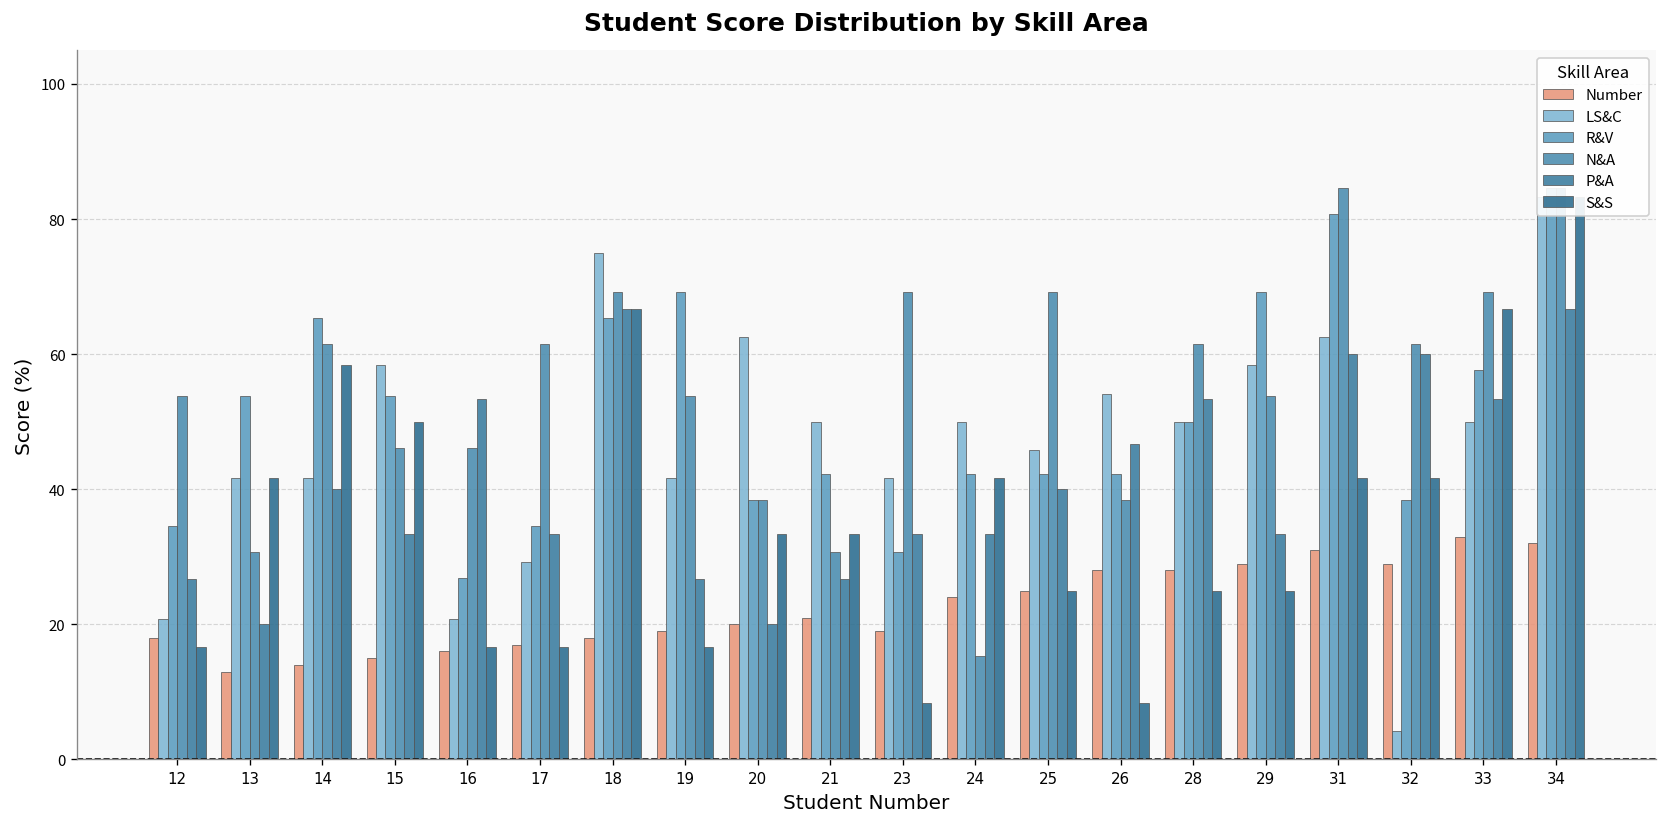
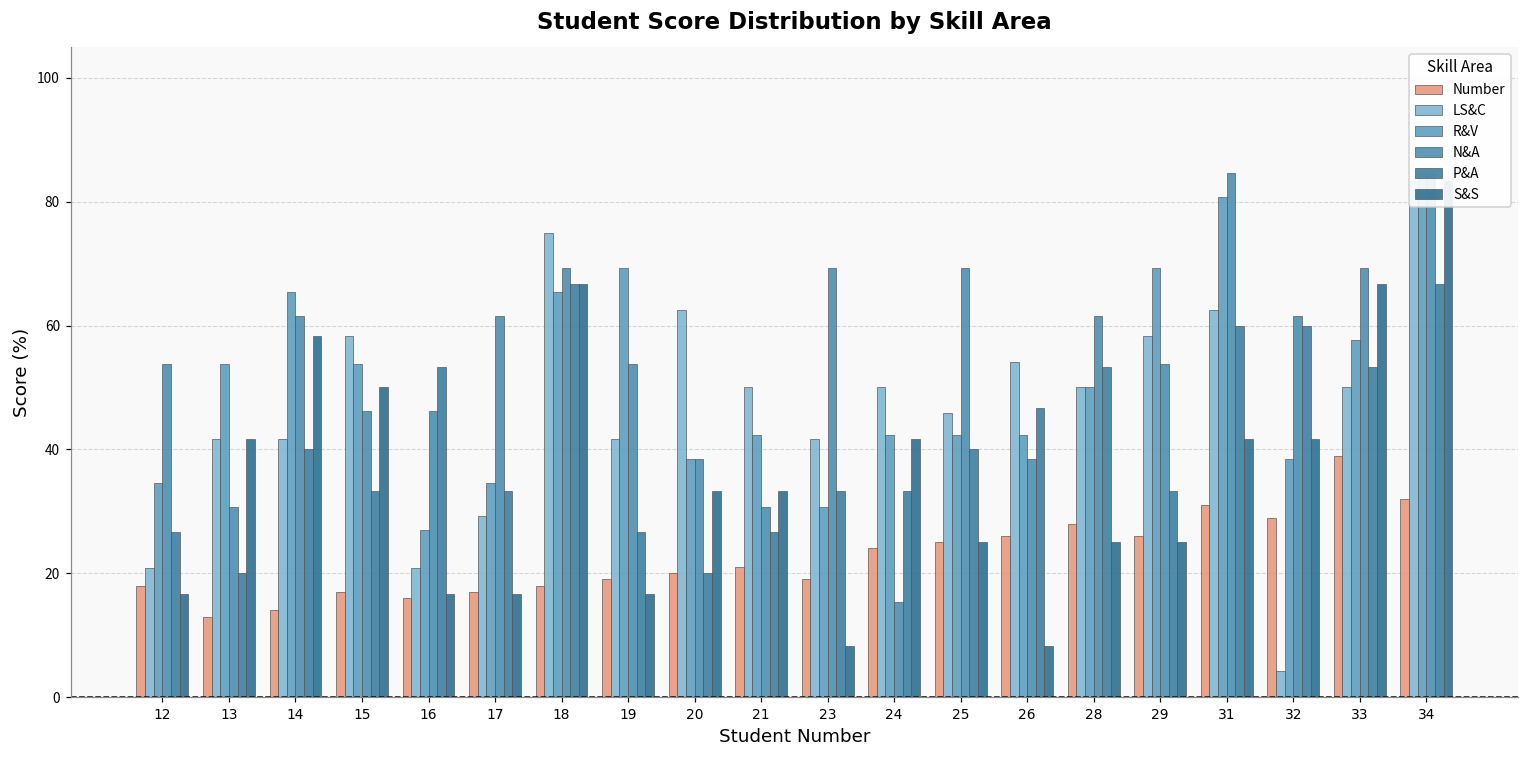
Number, 15: 15 -> 17
Number, 26: 28 -> 26
Number, 29: 29 -> 26
Number, 33: 33 -> 39
